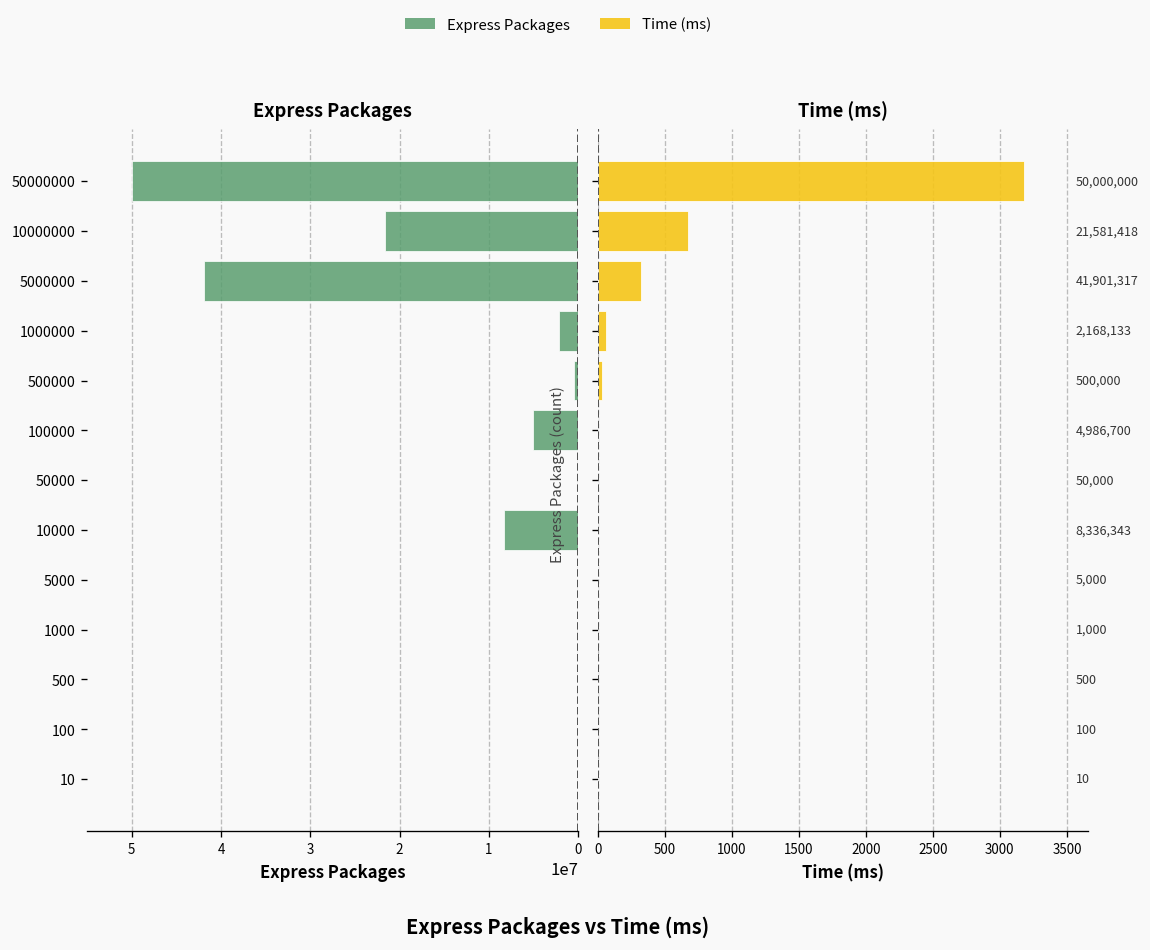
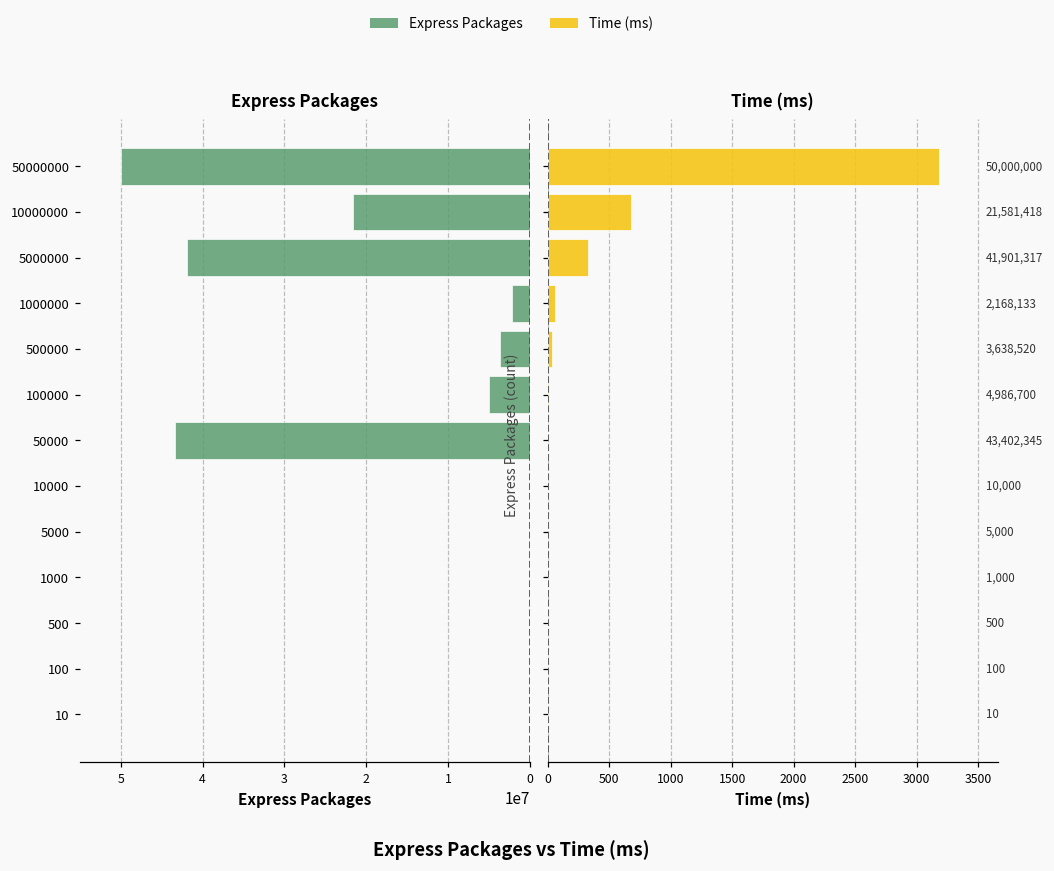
Express Packages, 500000: 500,000 -> 3,638,520
Express Packages, 50000: 50,000 -> 43,402,345
Express Packages, 10000: 8,336,343 -> 10,000
